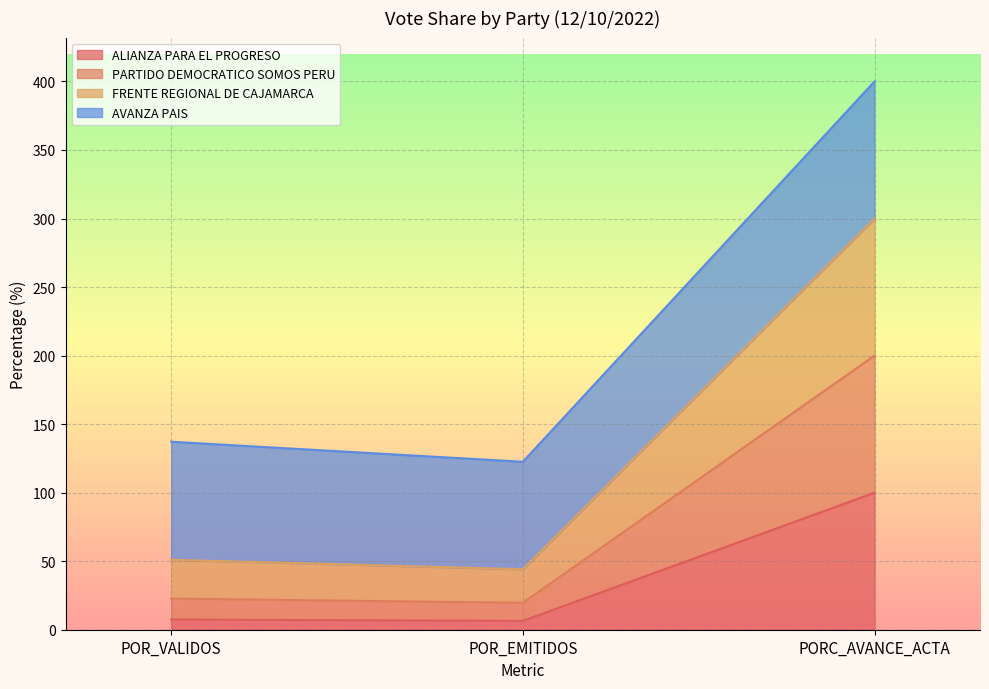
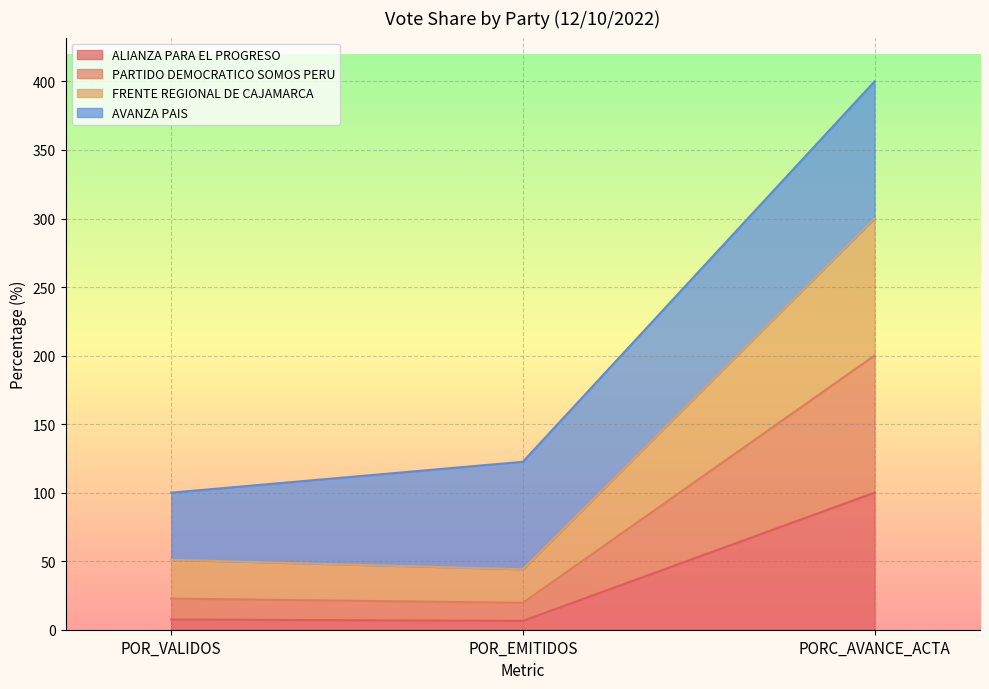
AVANZA PAIS, POR_VALIDOS: 86 -> 49
